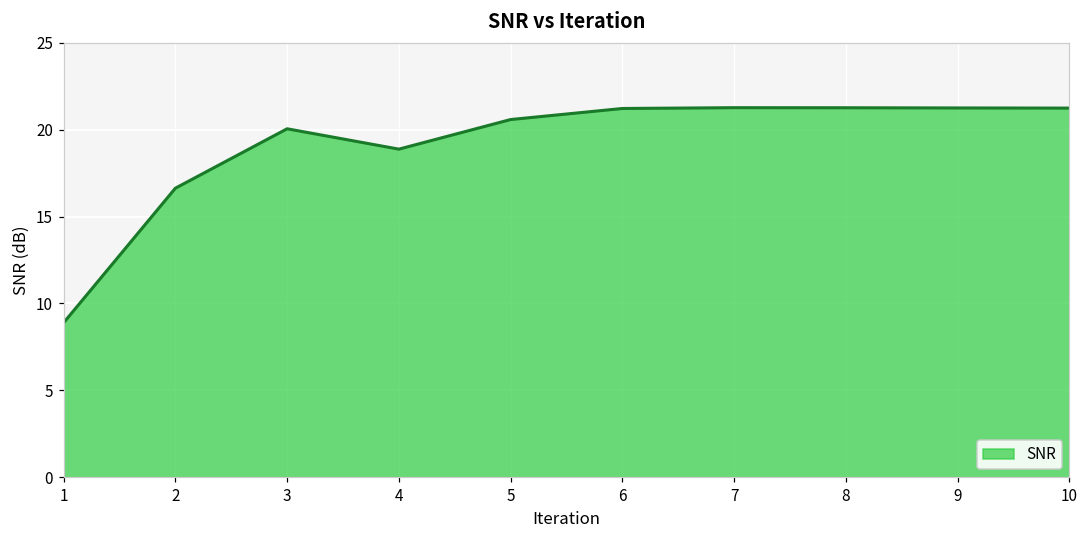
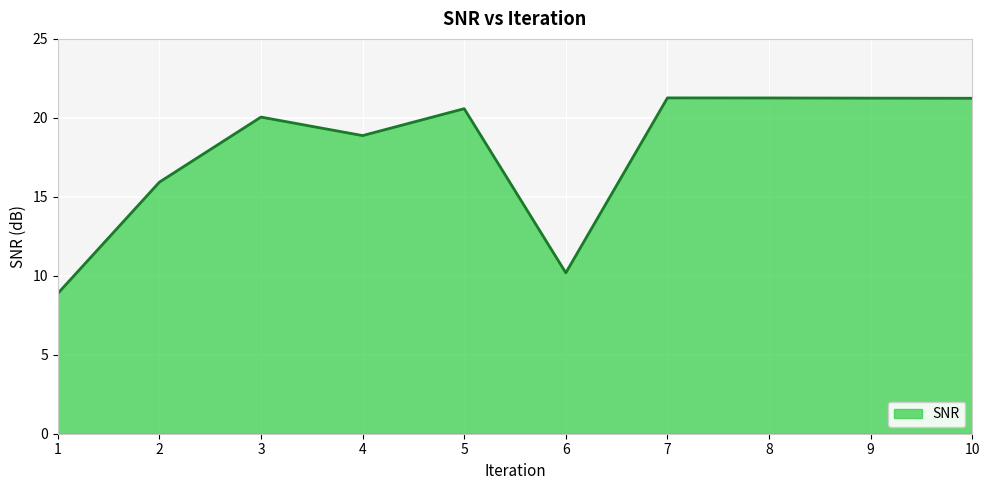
2: 16.6 -> 15.9
6: 21.2 -> 10.2
